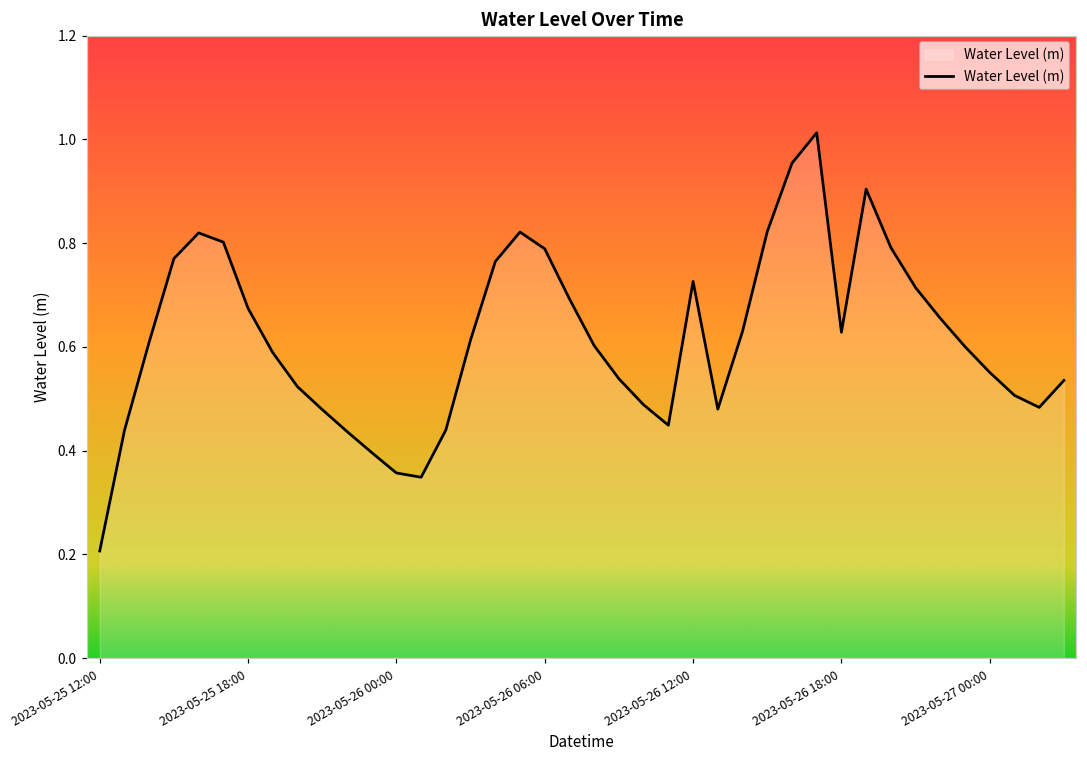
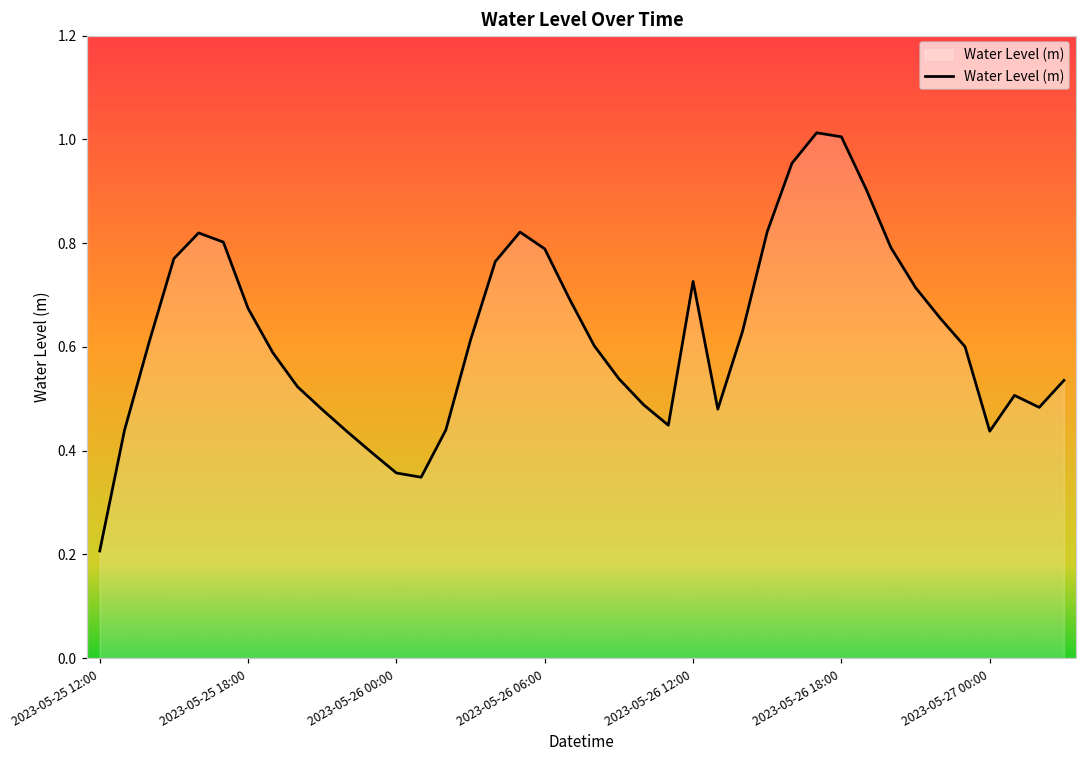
2023-05-26 18:00: 0.63 -> 1.00
2023-05-27 00:00: 0.55 -> 0.44
